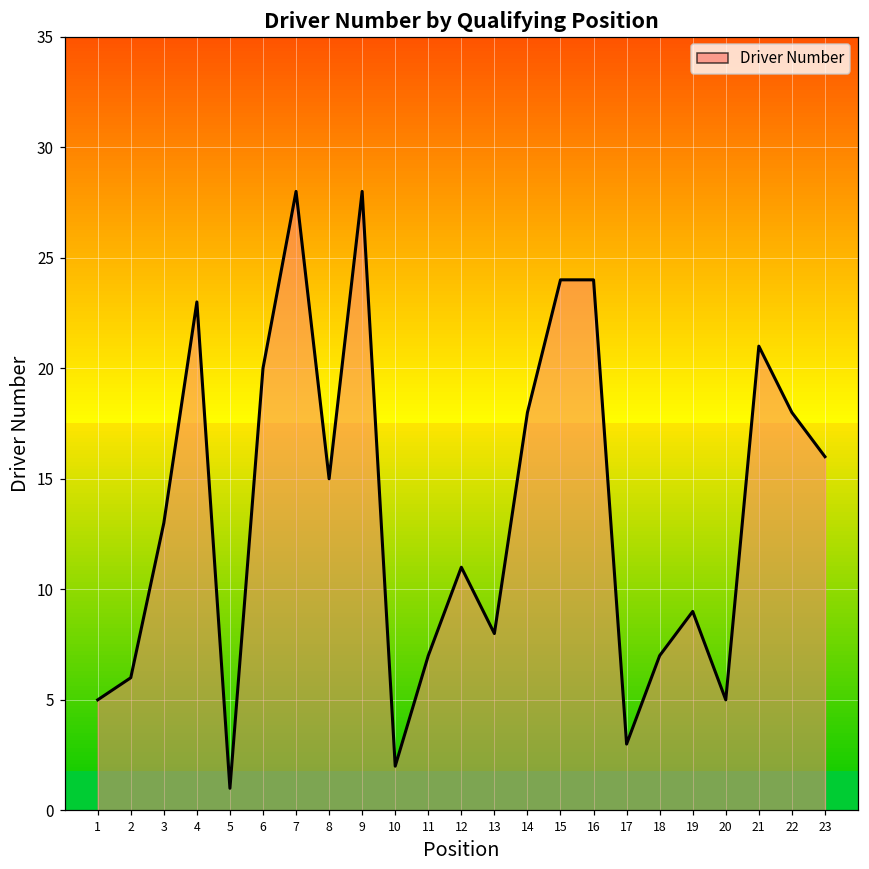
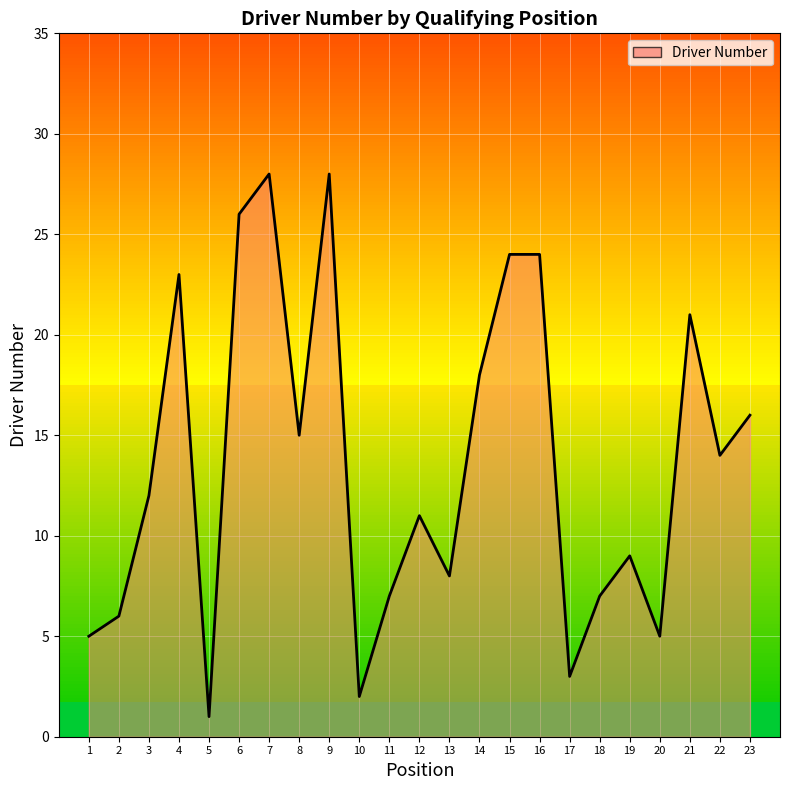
3: 13 -> 12
6: 20 -> 26
22: 18 -> 14
